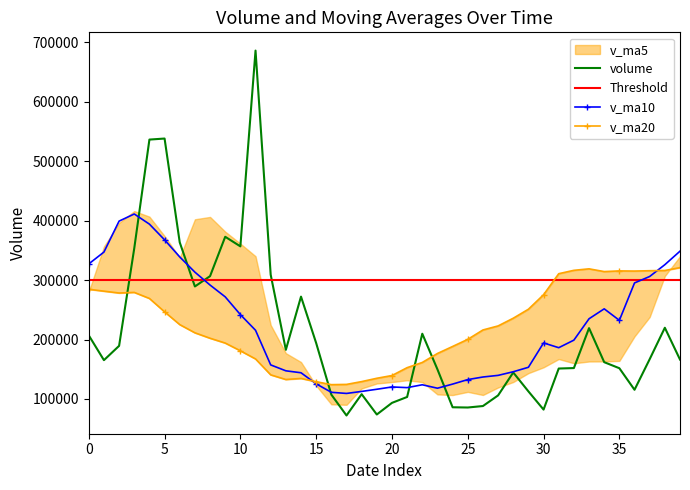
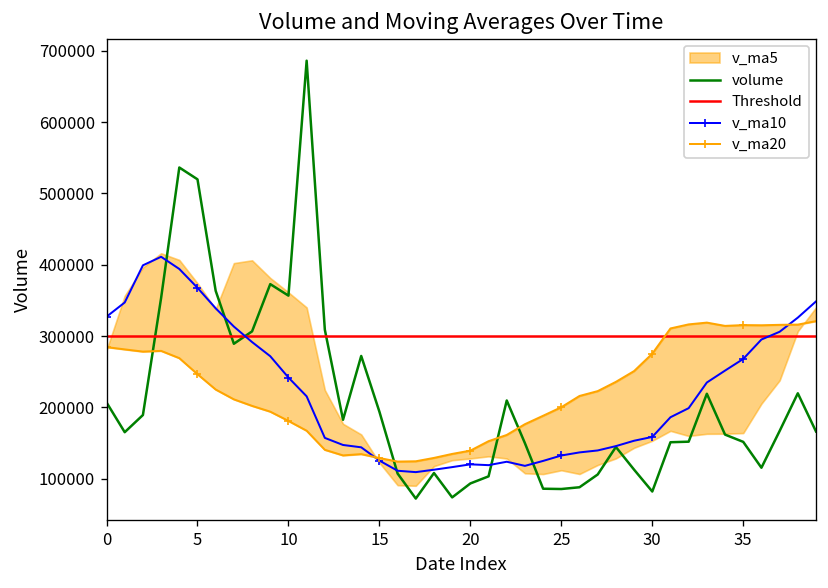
volume, 5: 540000 -> 520000
v_ma10, 30: 190000 -> 160000
v_ma10, 35: 230000 -> 270000
